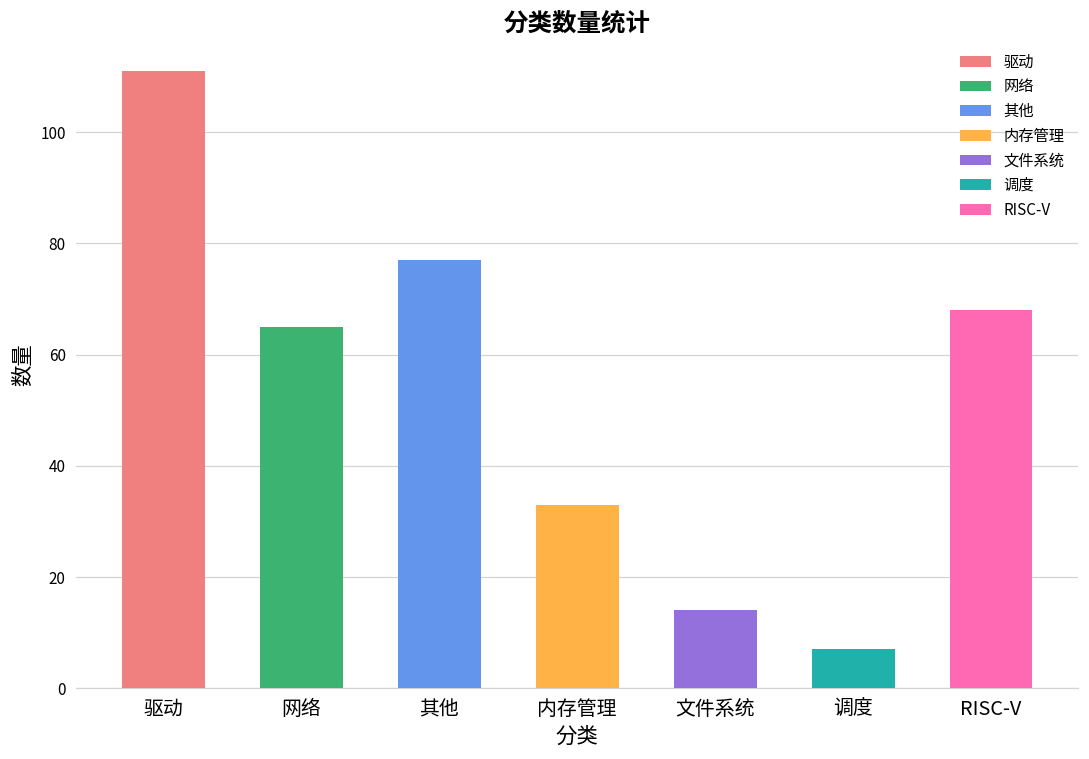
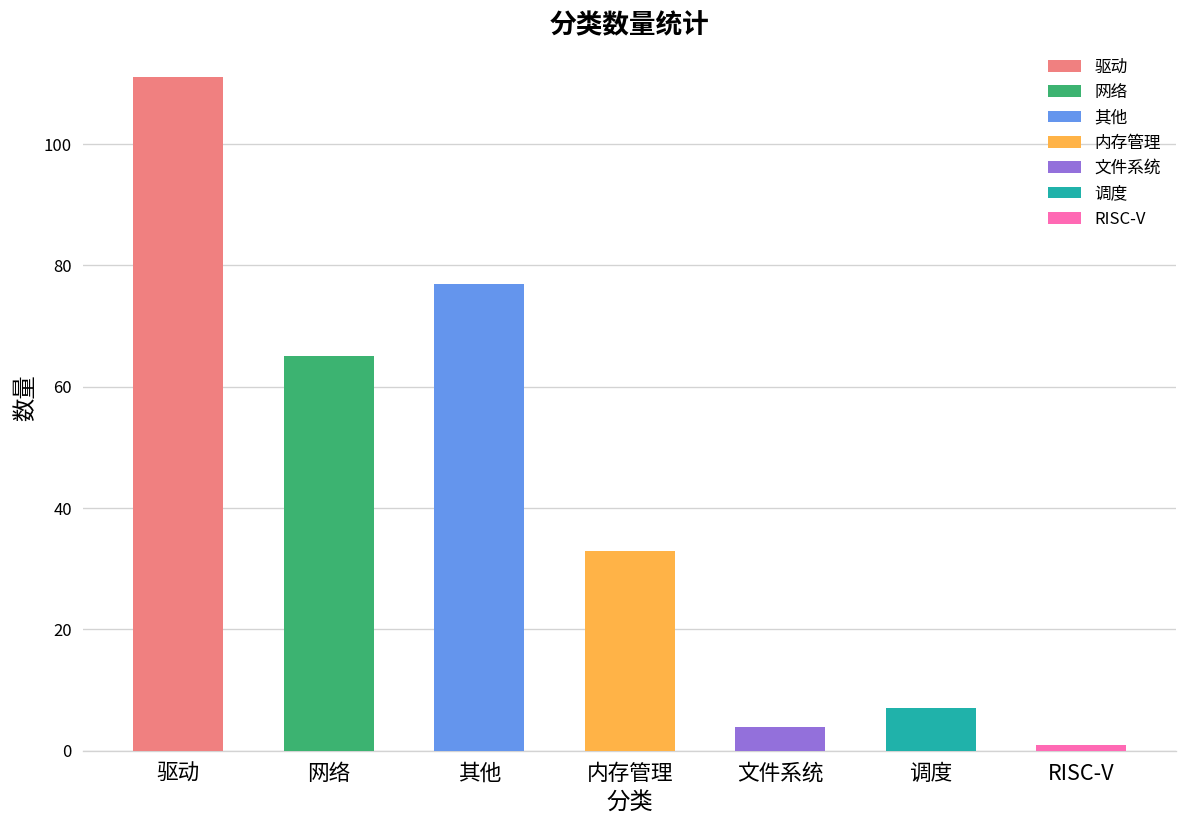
文件系统: 14 -> 4
RISC-V: 68 -> 1
